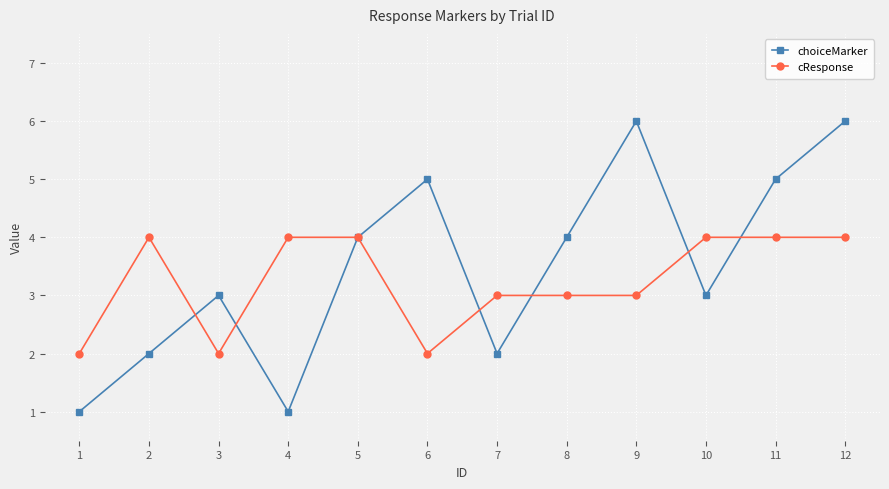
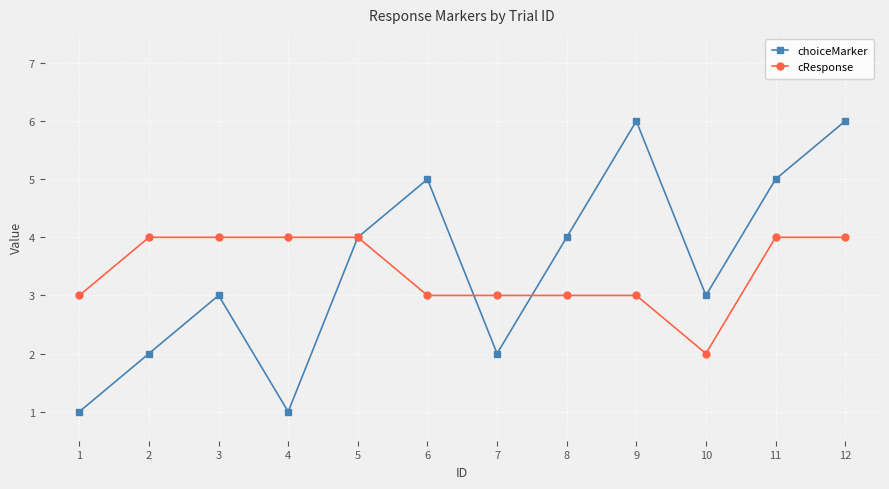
cResponse, 1: 2 -> 3
cResponse, 3: 2 -> 4
cResponse, 6: 2 -> 3
cResponse, 10: 4 -> 2
